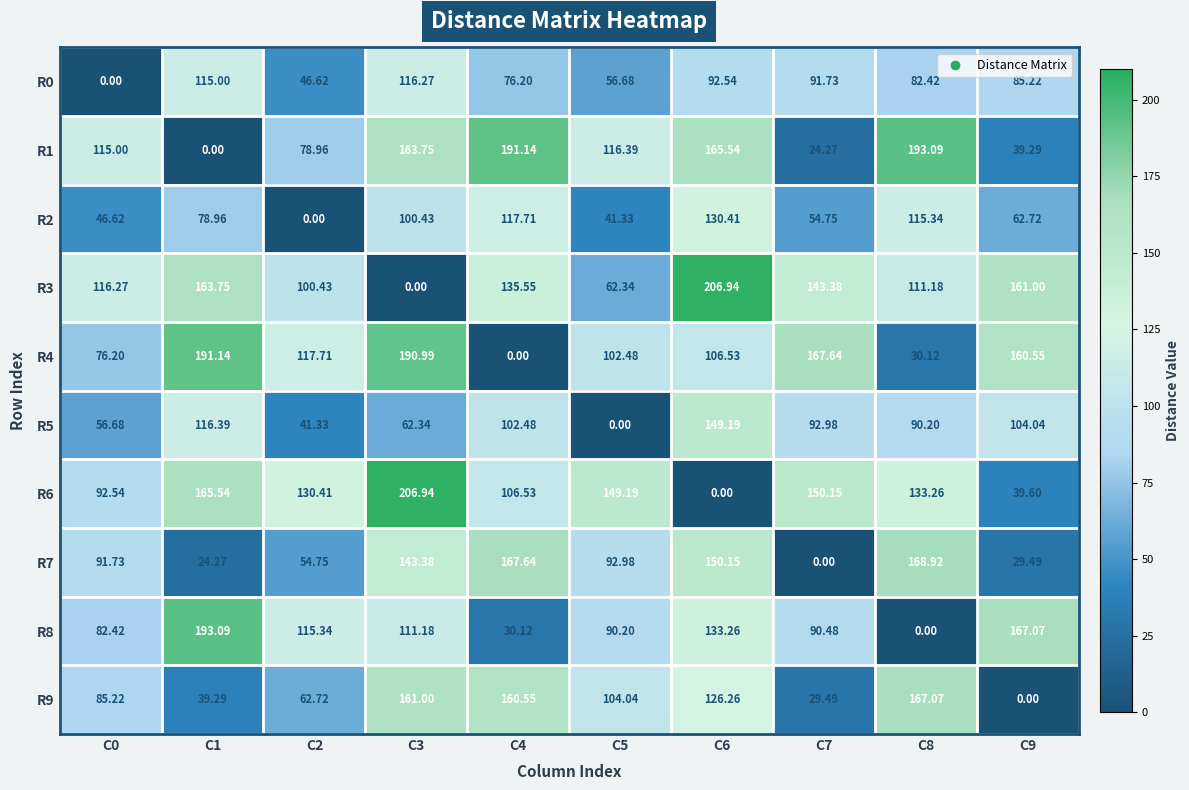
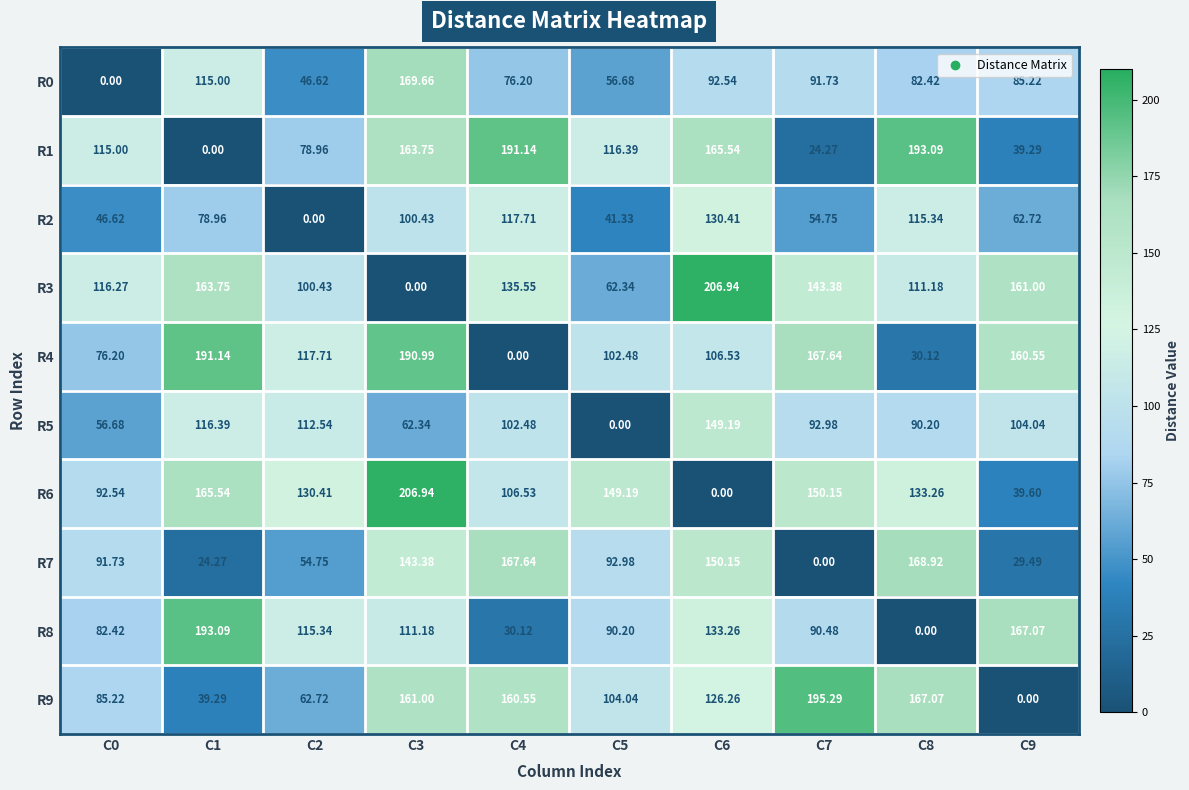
R0, C3: 116.27 -> 169.66
R5, C2: 41.33 -> 112.54
R9, C7: 29.49 -> 195.29
